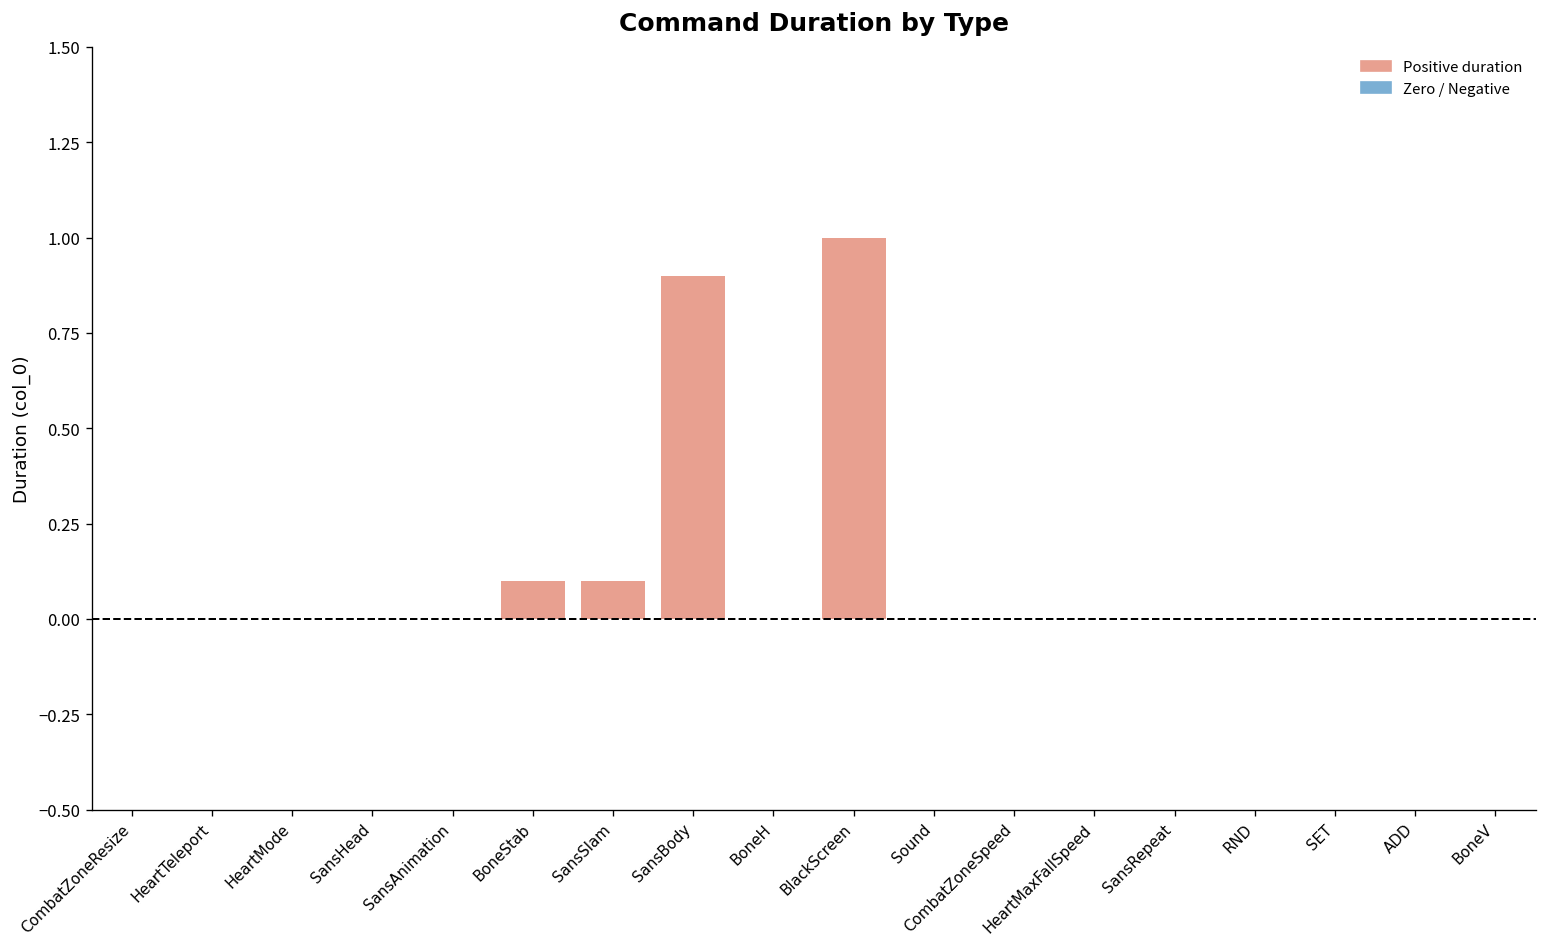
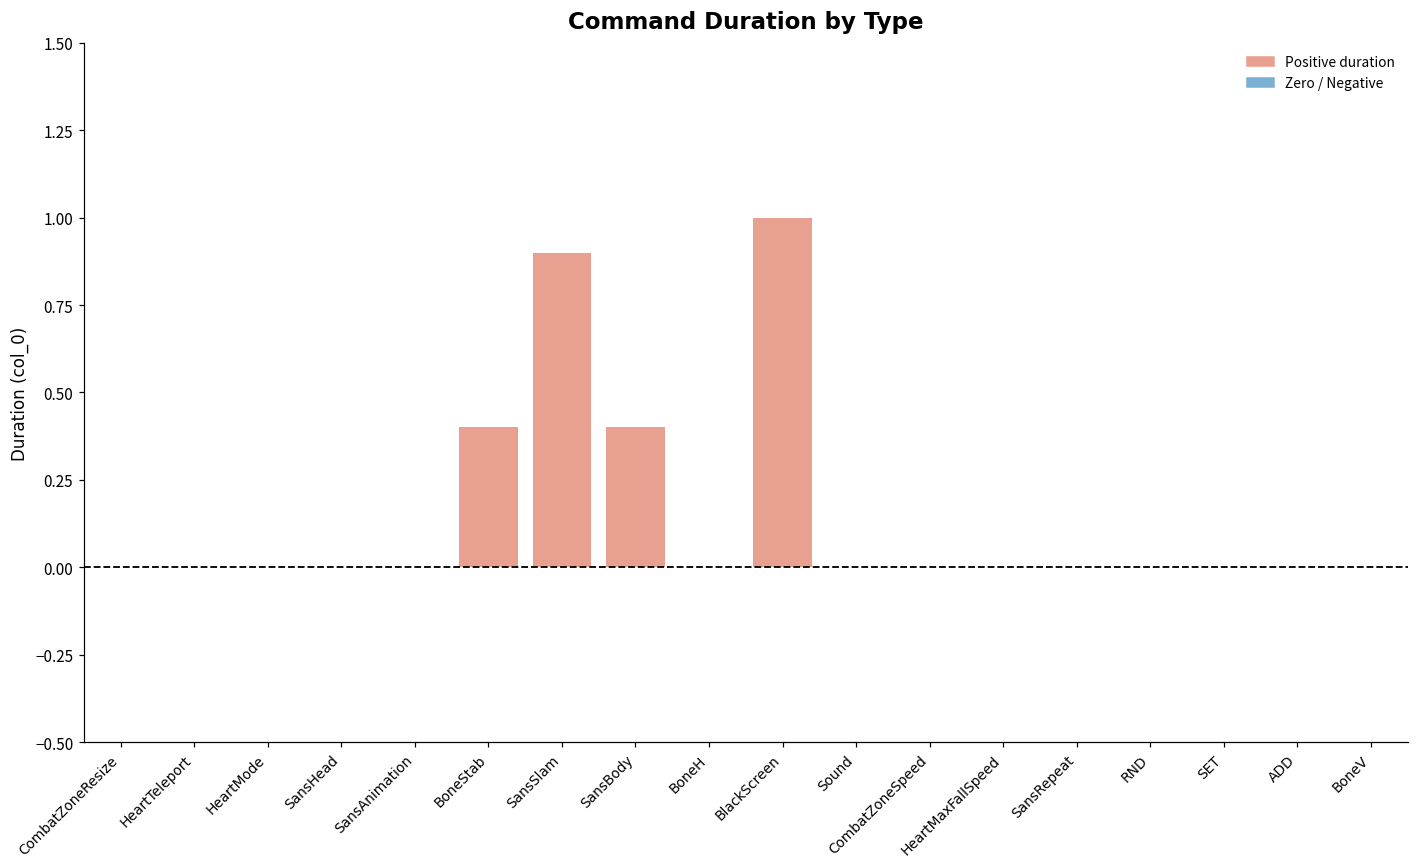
BoneStab: 0.1 -> 0.4
SansSlam: 0.1 -> 0.9
SansBody: 0.9 -> 0.4
